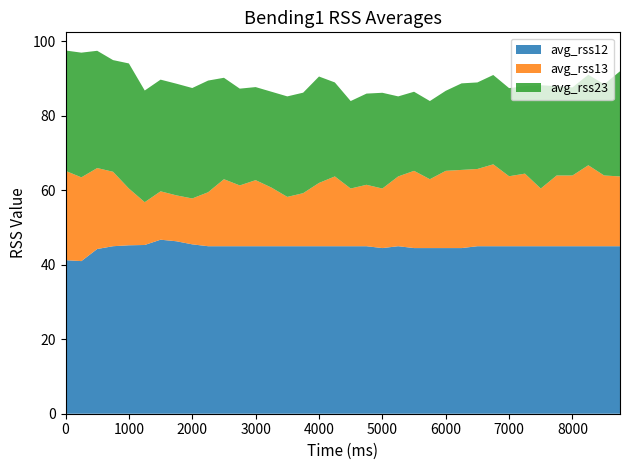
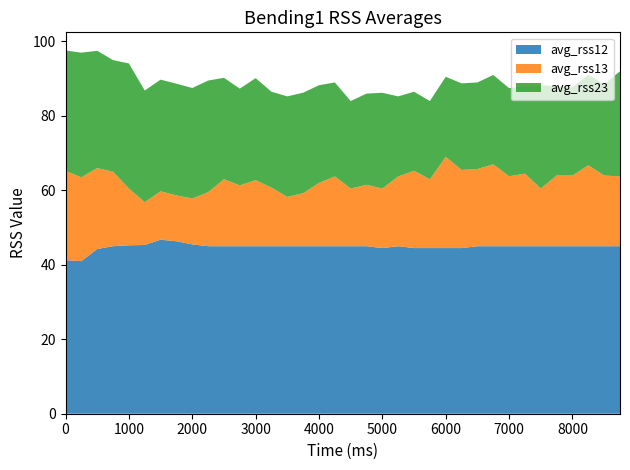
avg_rss23, 3000: 25 -> 27
avg_rss23, 4000: 29 -> 26
avg_rss13, 6000: 21 -> 25
